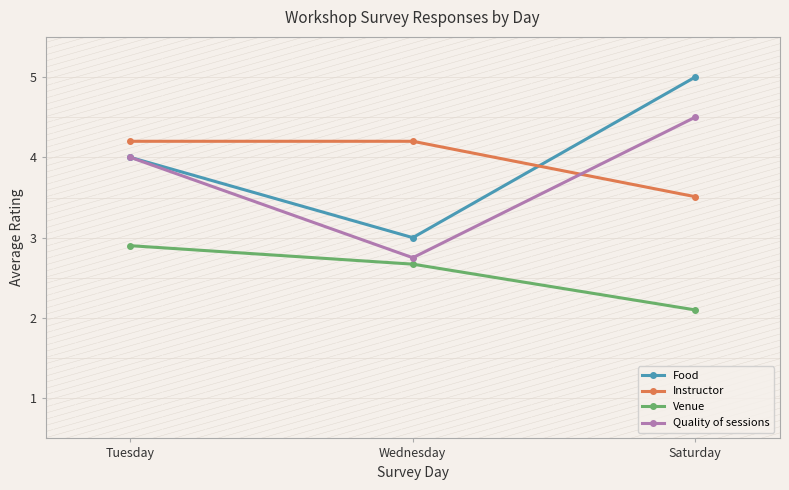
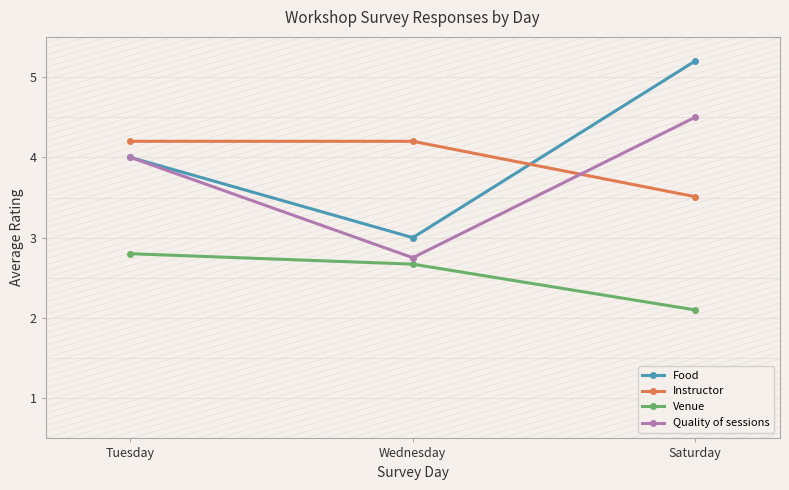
Venue, Tuesday: 2.9 -> 2.8
Food, Saturday: 5.0 -> 5.2
